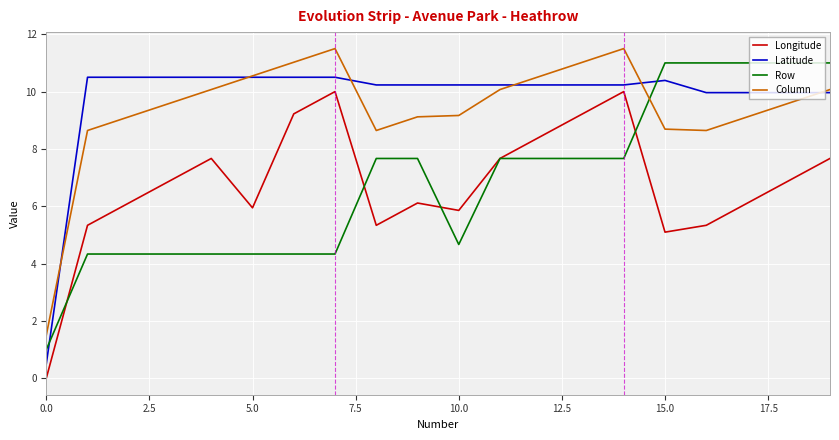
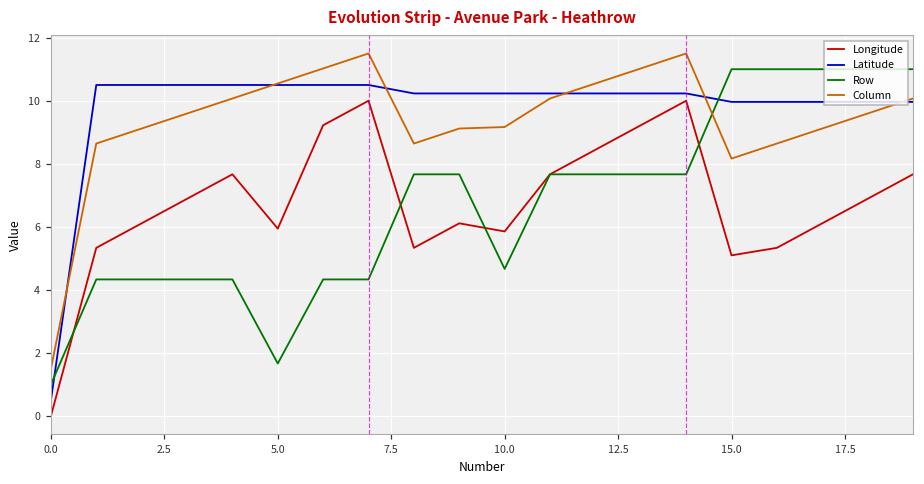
Row, 5.0: 4.3 -> 1.7
Latitude, 15.0: 10.4 -> 10.0
Column, 15.0: 8.7 -> 8.2
